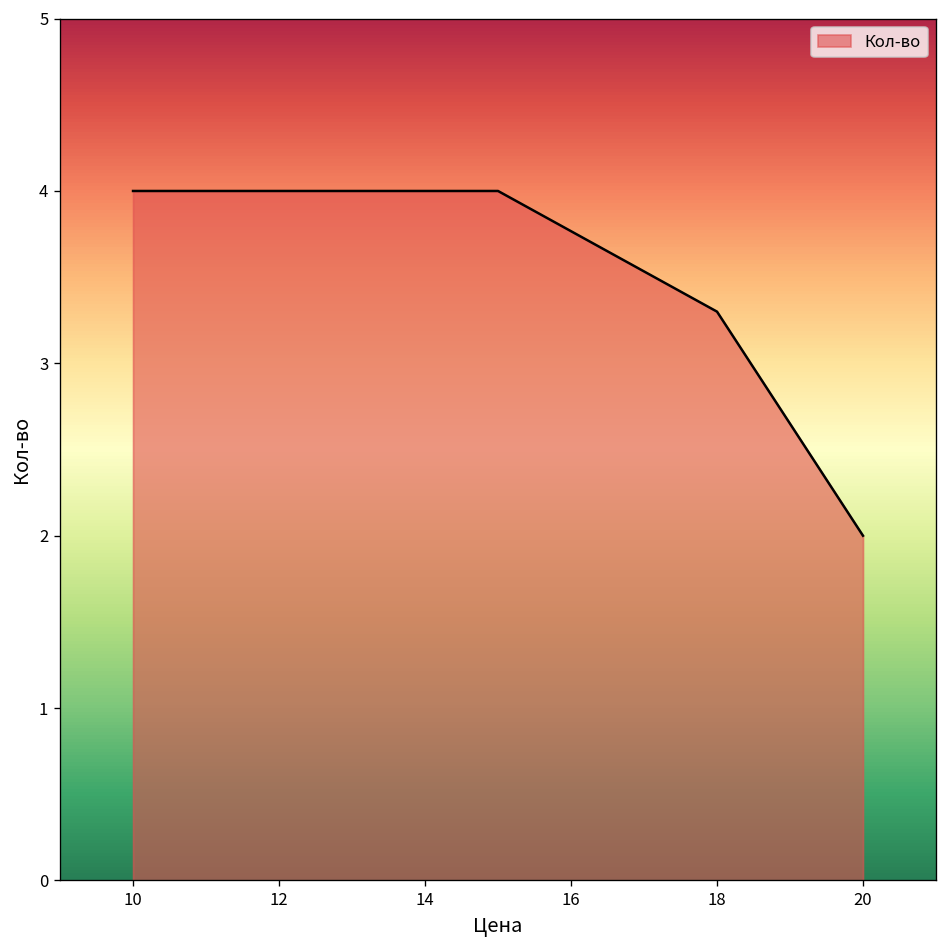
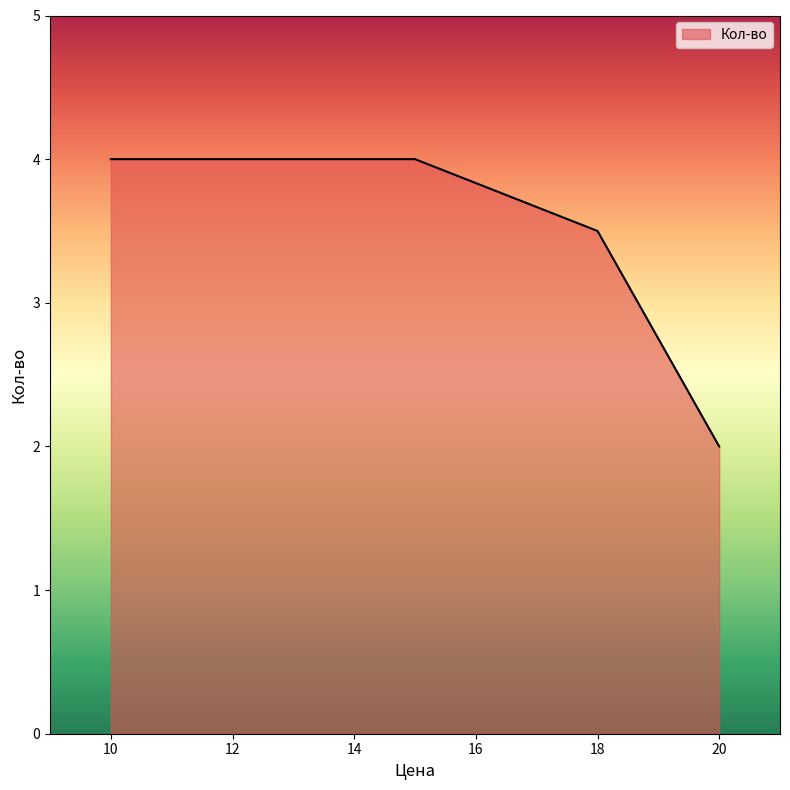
18: 3.3 -> 3.5
